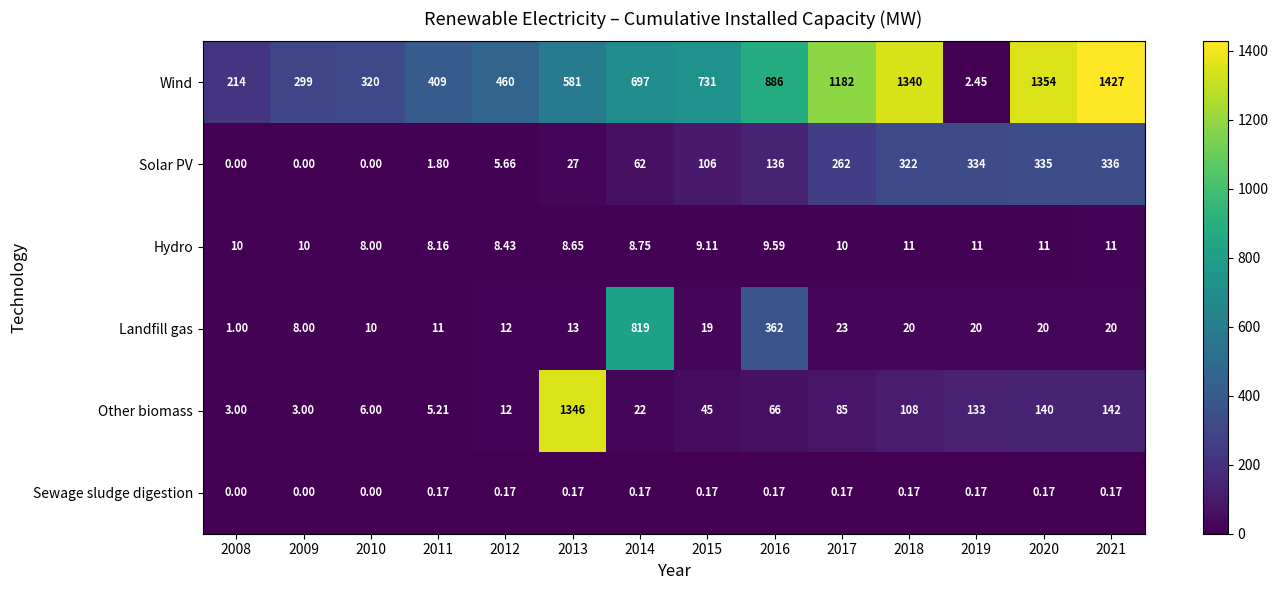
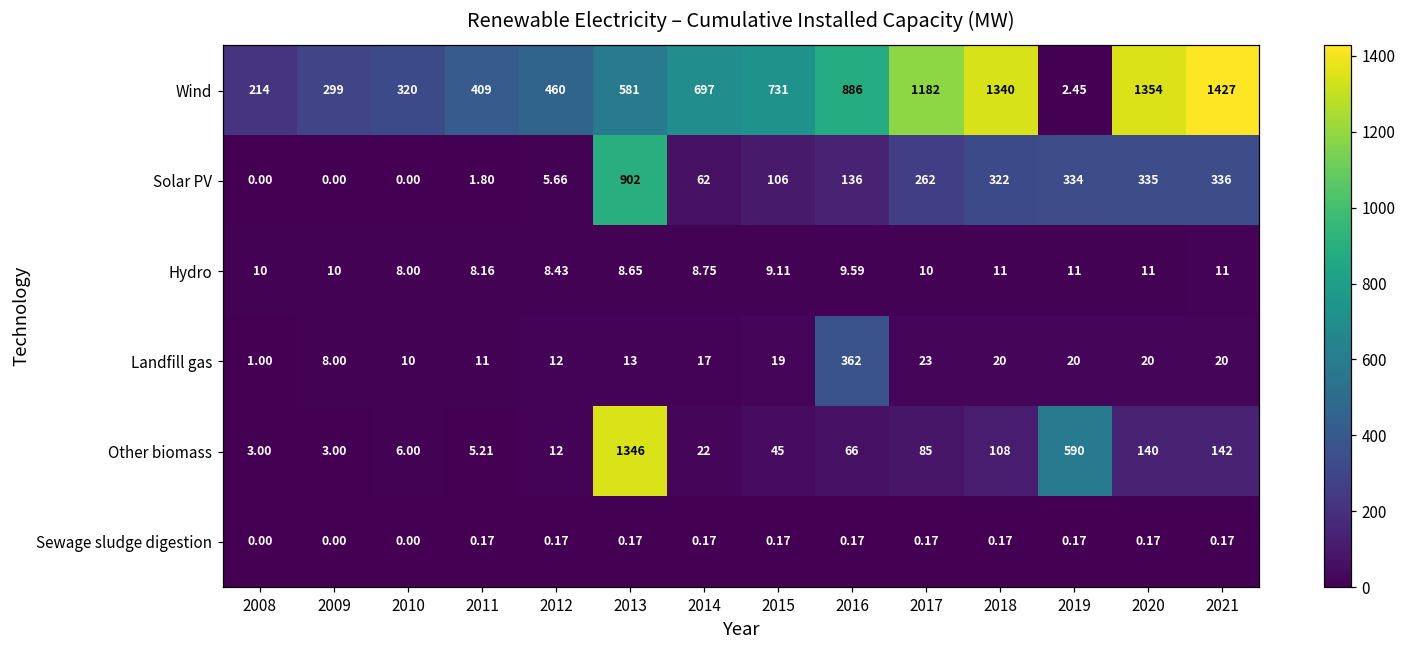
Solar PV, 2013: 27 -> 902
Landfill gas, 2014: 819 -> 17
Other biomass, 2019: 133 -> 590
